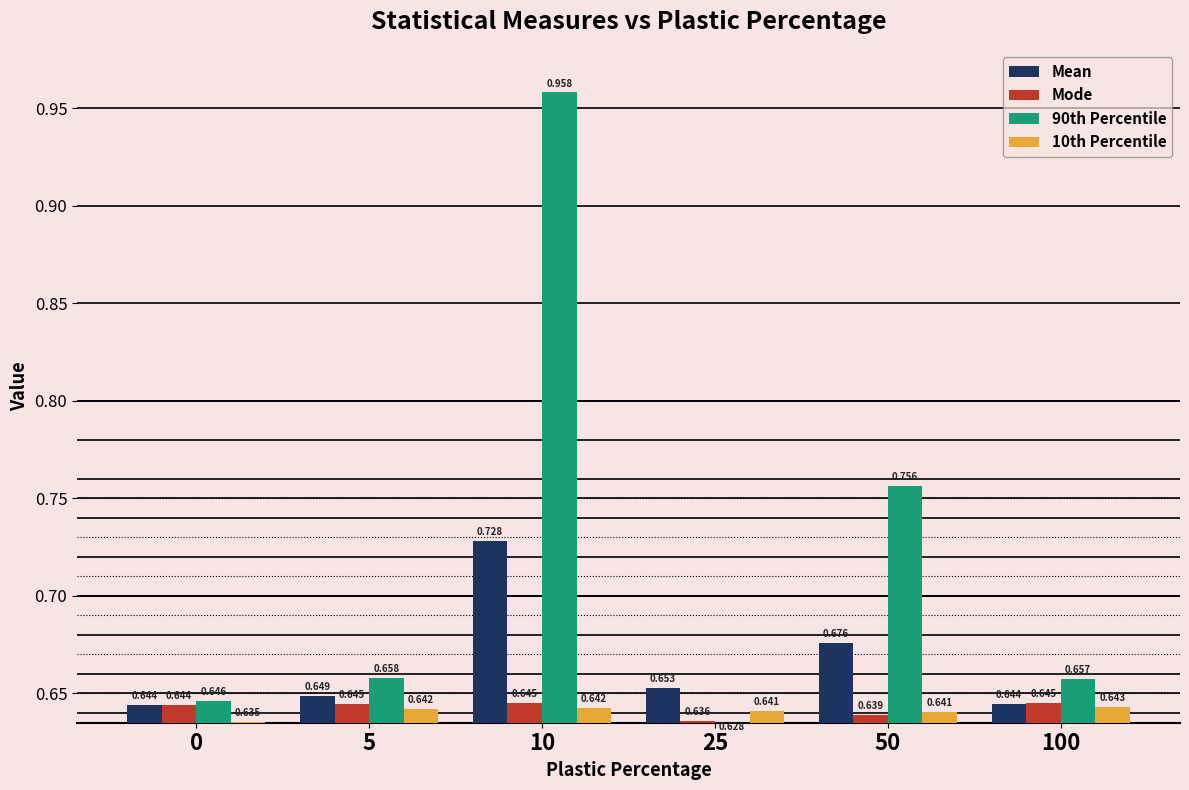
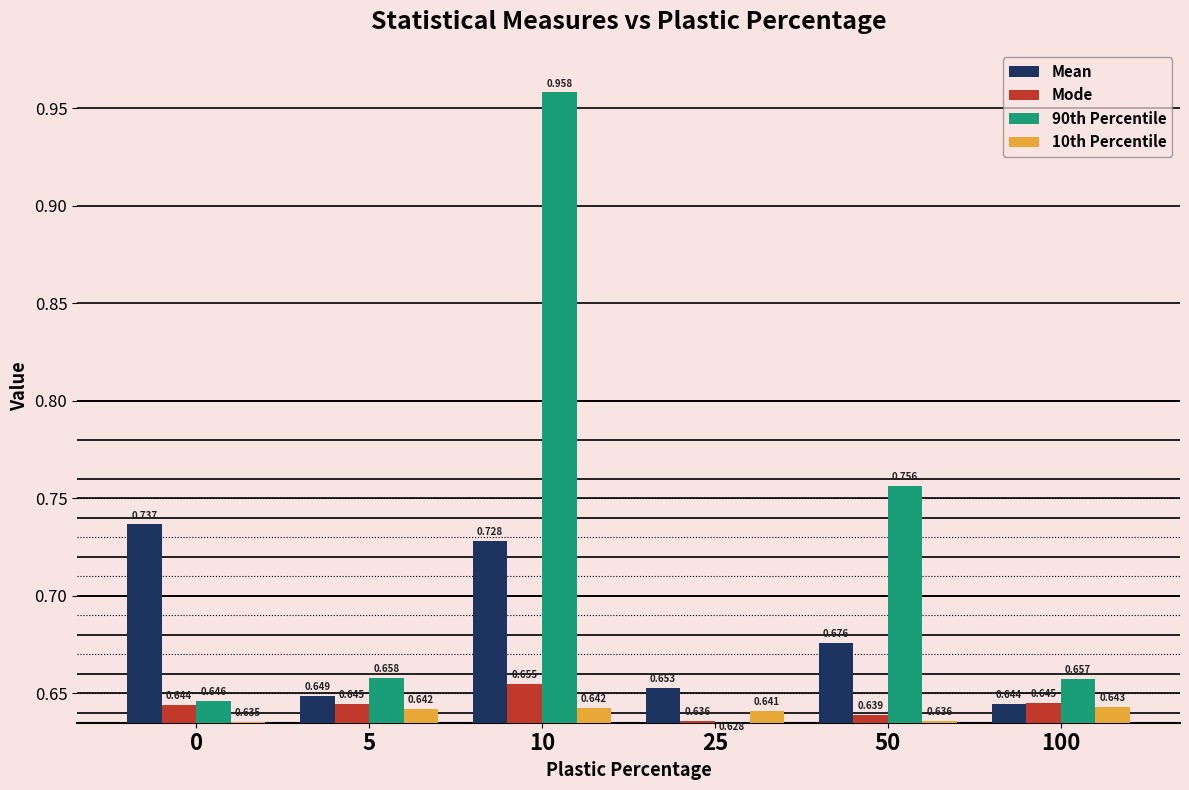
Mean, 0: 0.644 -> 0.737
Mode, 10: 0.645 -> 0.655
10th Percentile, 50: 0.641 -> 0.636
